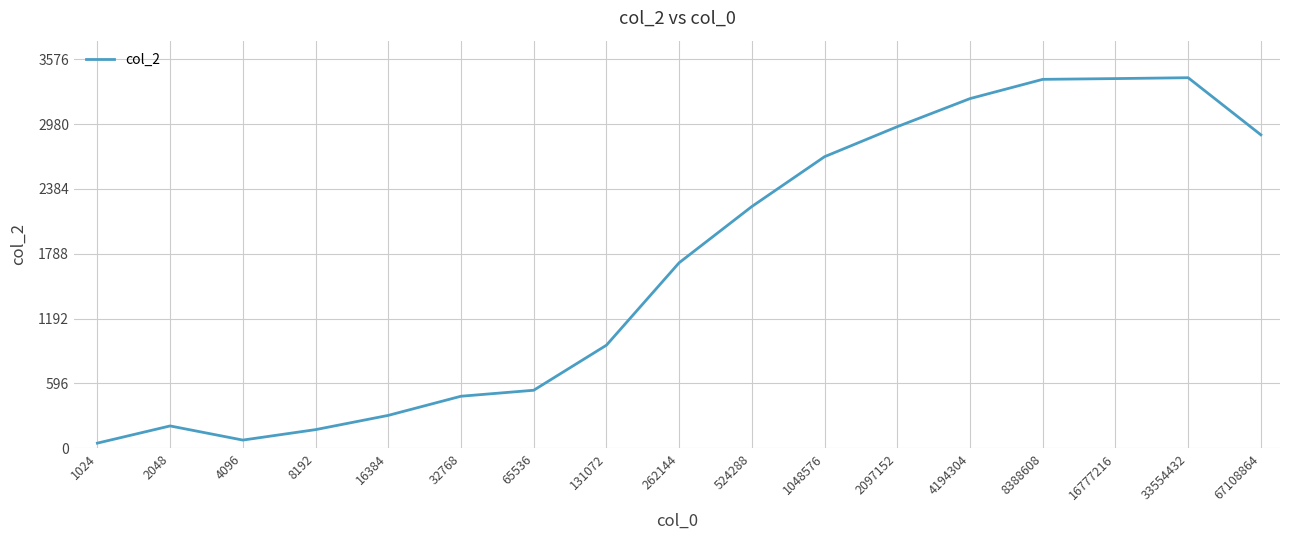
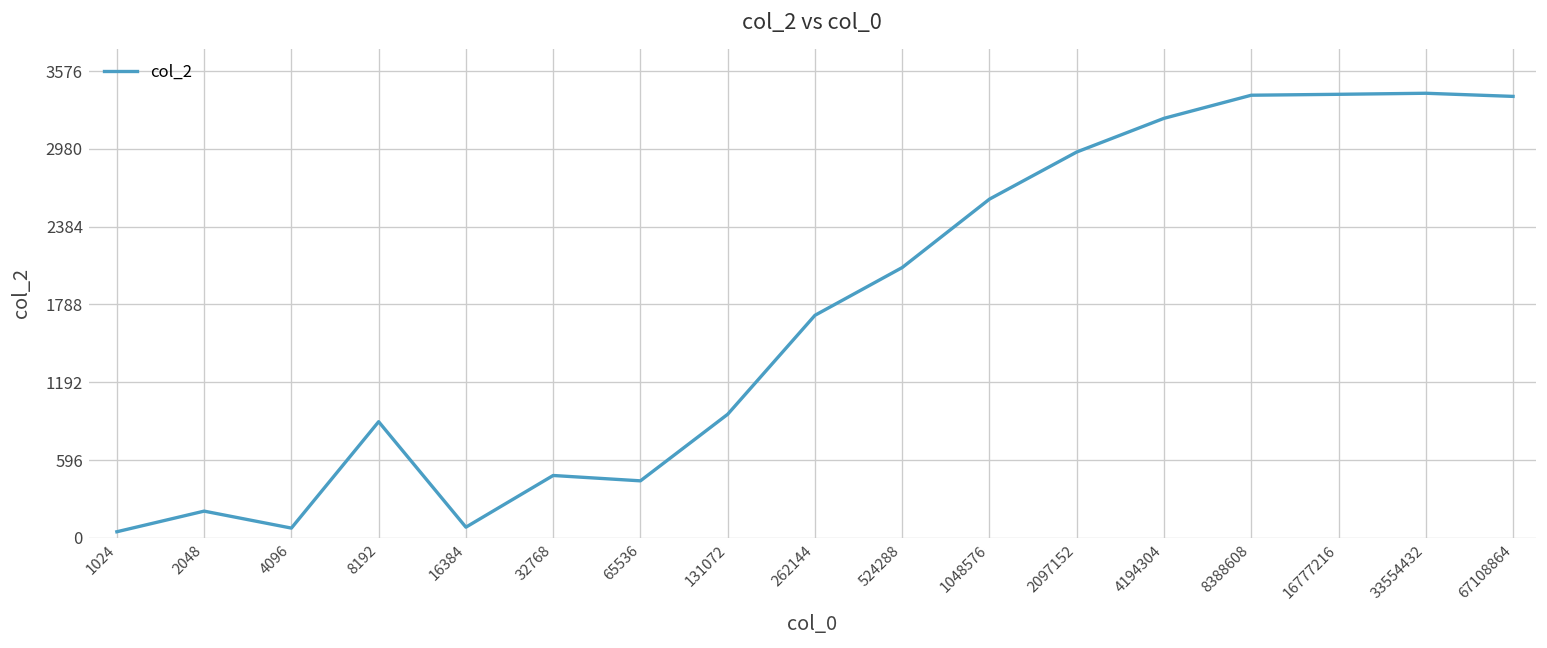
8192: 170 -> 890
16384: 300 -> 80
65536: 530 -> 440
524288: 2220 -> 2070
1048576: 2680 -> 2600
67108864: 2880 -> 3380
